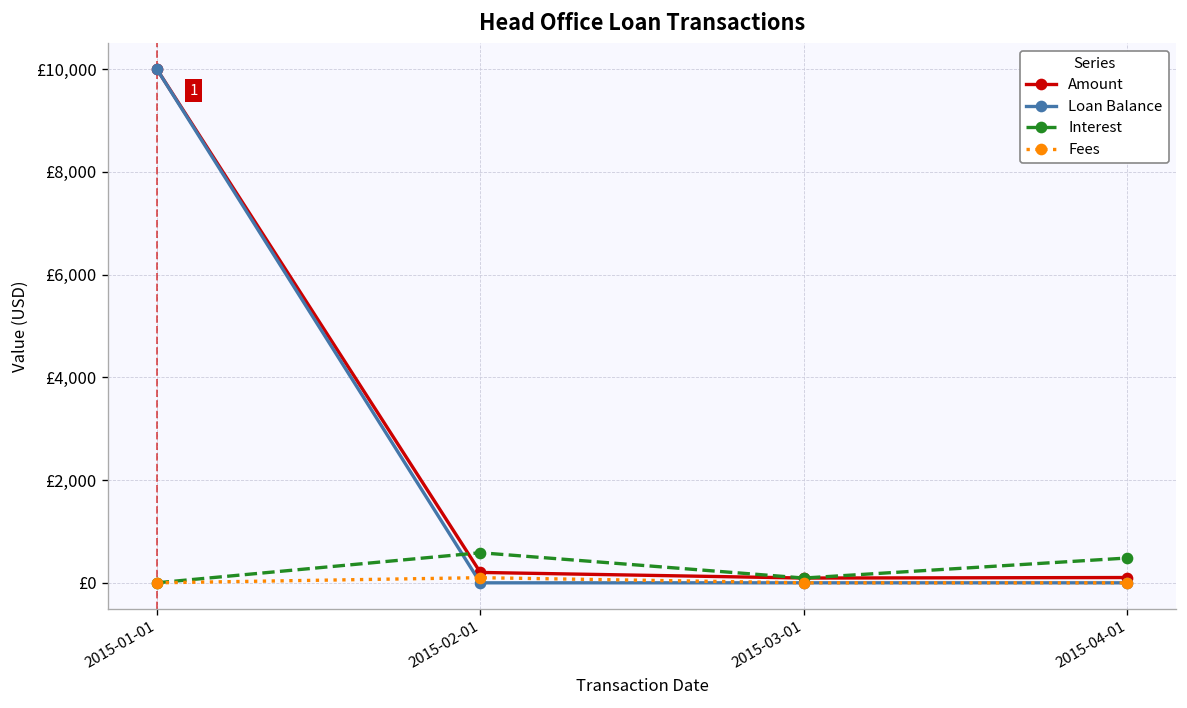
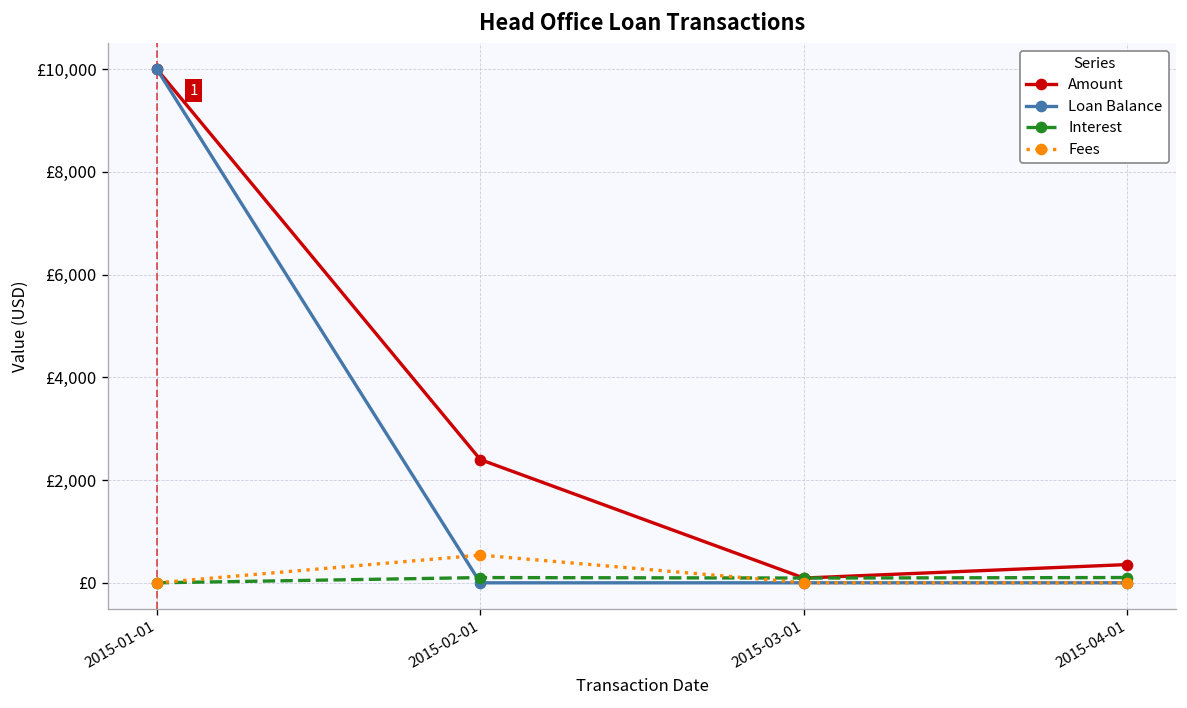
Amount, 2015-02-01: £200 -> £2,400
Interest, 2015-02-01: £600 -> £100
Fees, 2015-02-01: £100 -> £500
Amount, 2015-04-01: £100 -> £400
Interest, 2015-04-01: £500 -> £100
